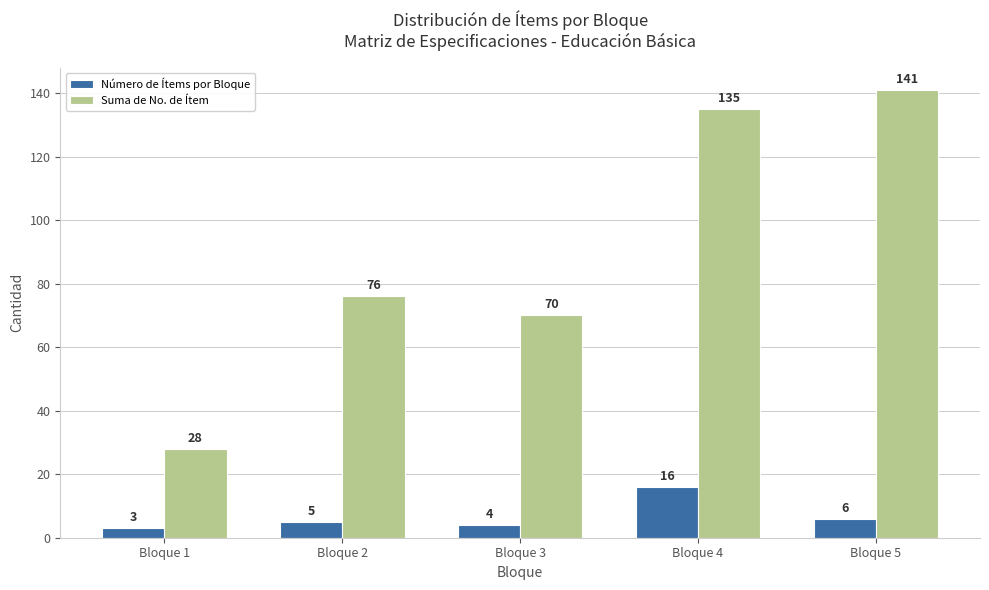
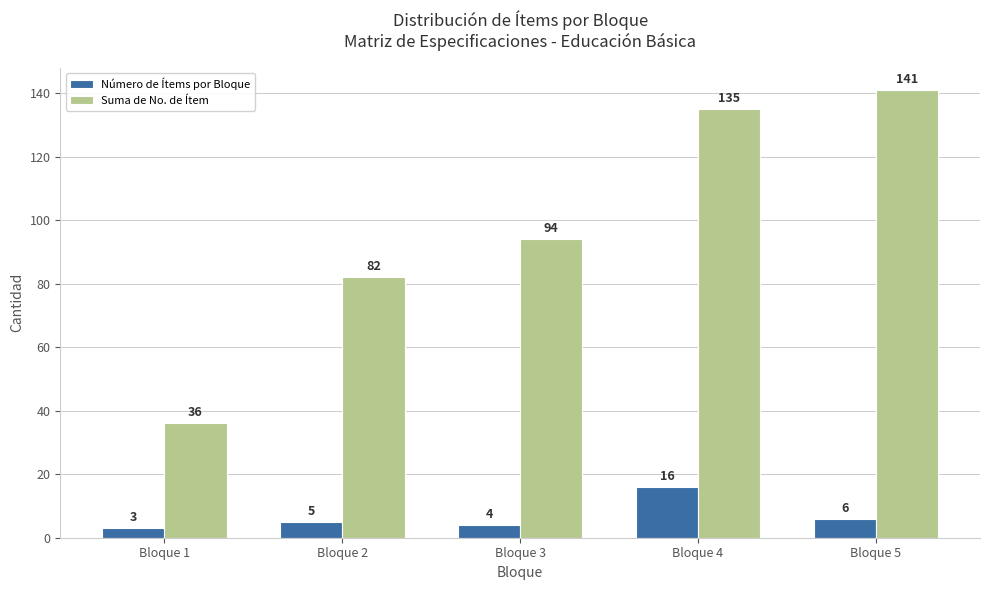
Suma de No. de Ítem, Bloque 1: 28 -> 36
Suma de No. de Ítem, Bloque 2: 76 -> 82
Suma de No. de Ítem, Bloque 3: 70 -> 94
